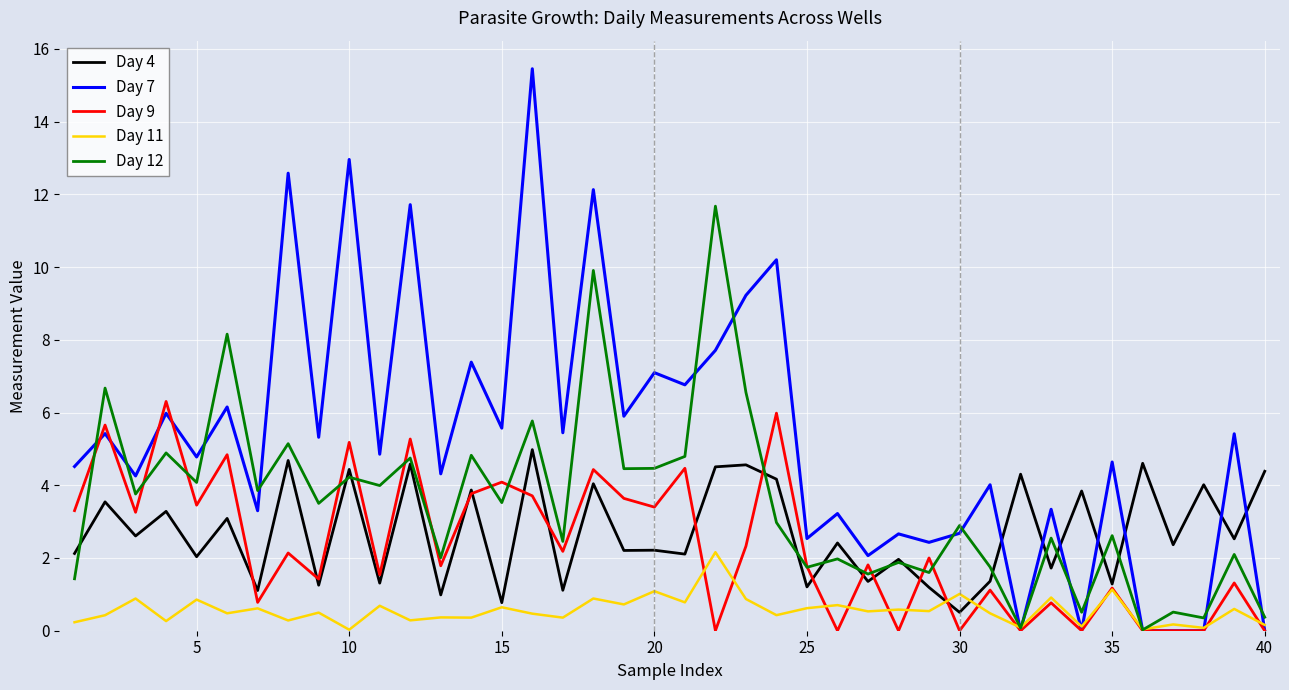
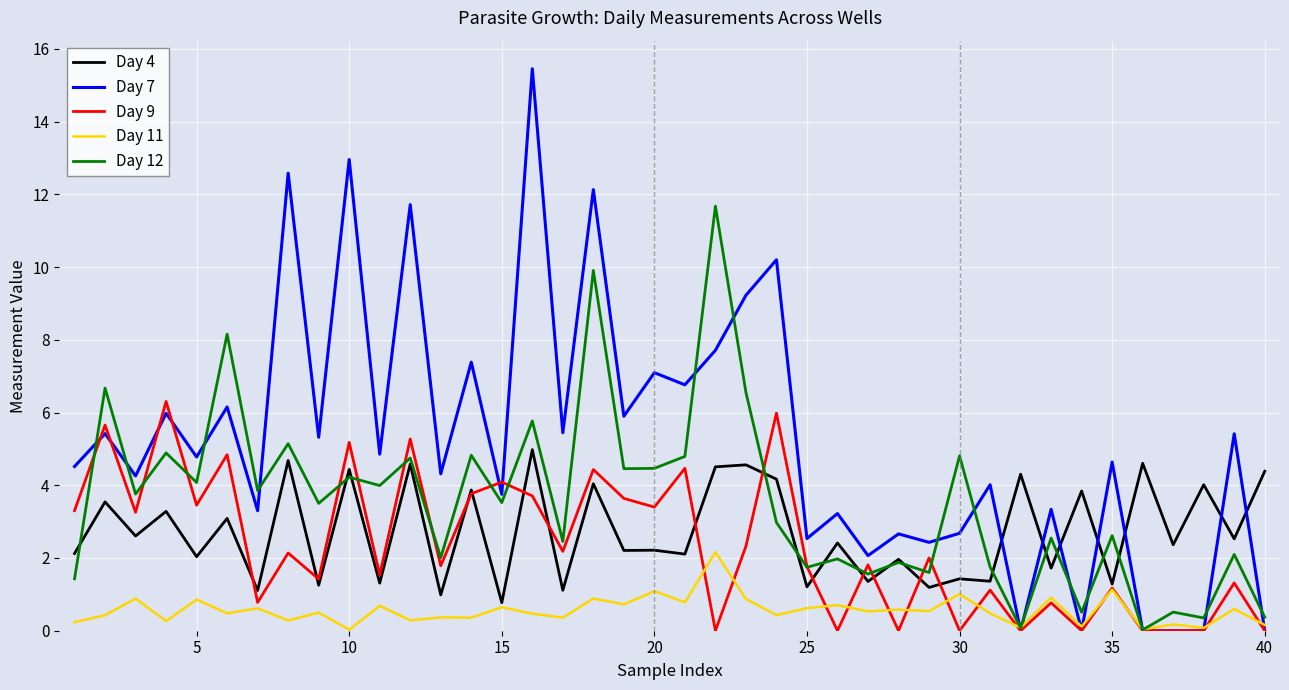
Day 7, 15: 5.6 -> 3.8
Day 4, 30: 0.5 -> 1.4
Day 12, 30: 2.9 -> 4.8
